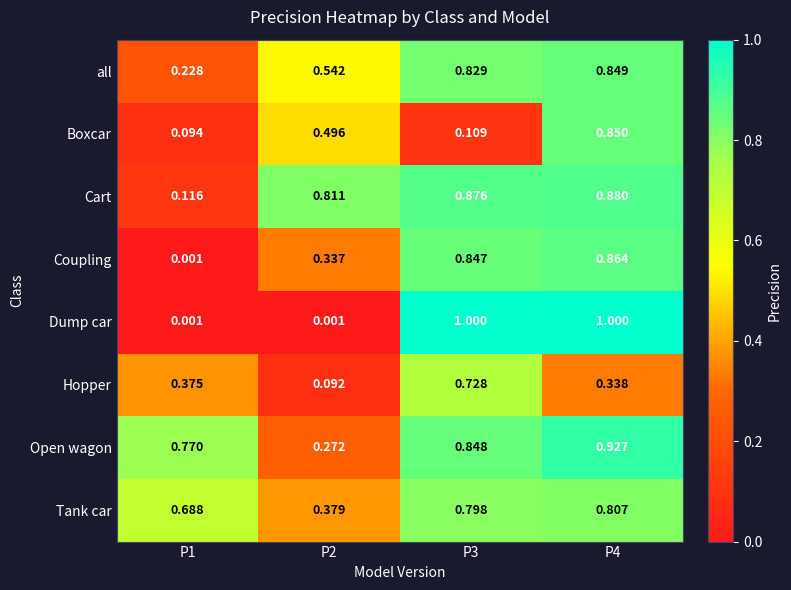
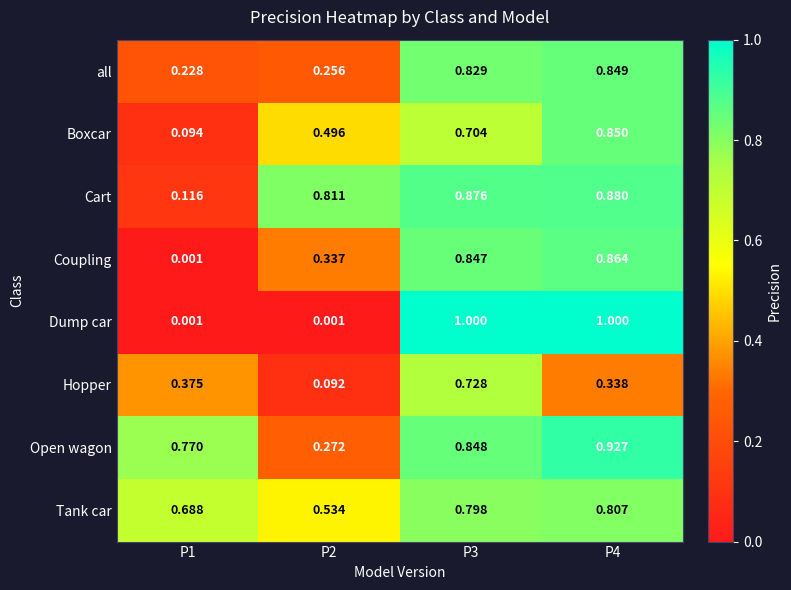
all, P2: 0.542 -> 0.256
Boxcar, P3: 0.109 -> 0.704
Tank car, P2: 0.379 -> 0.534
